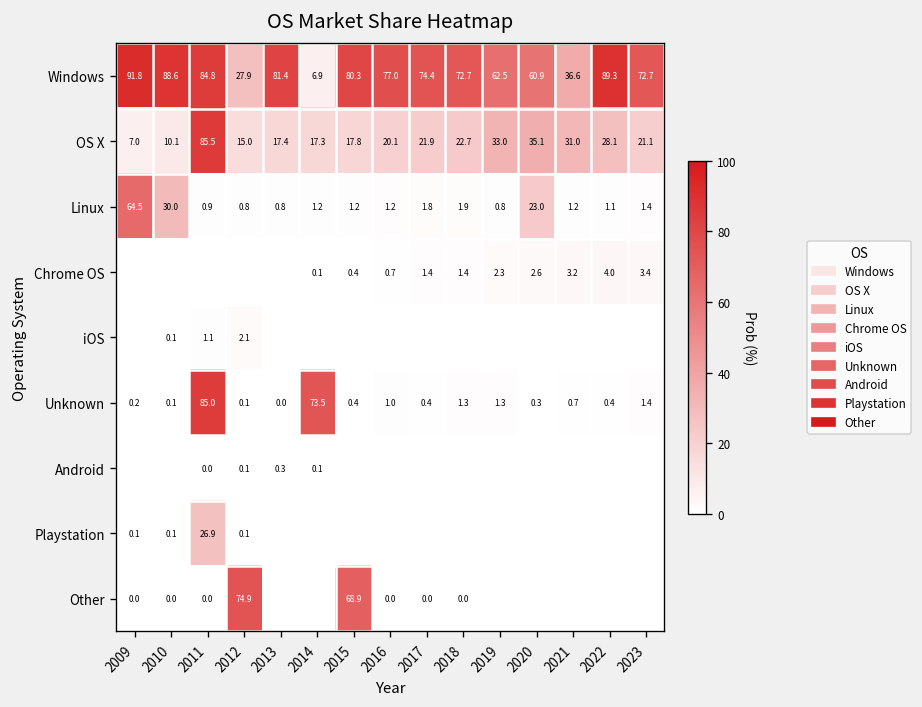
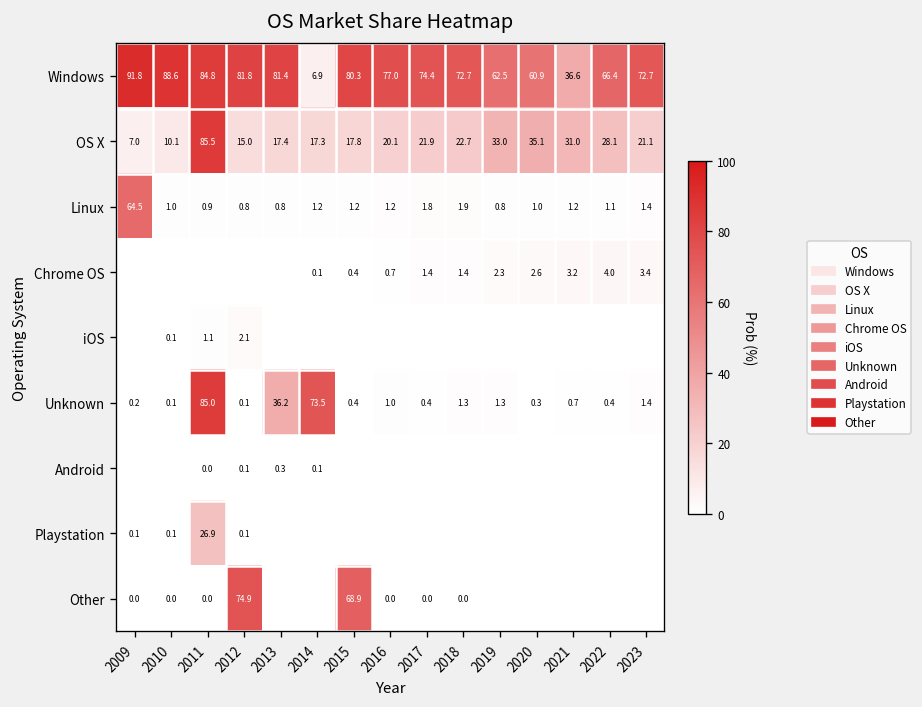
Windows, 2012: 27.9 -> 81.8
Windows, 2022: 89.3 -> 66.4
Linux, 2010: 30.0 -> 1.0
Linux, 2020: 23.0 -> 1.0
Unknown, 2013: 0.0 -> 36.2
